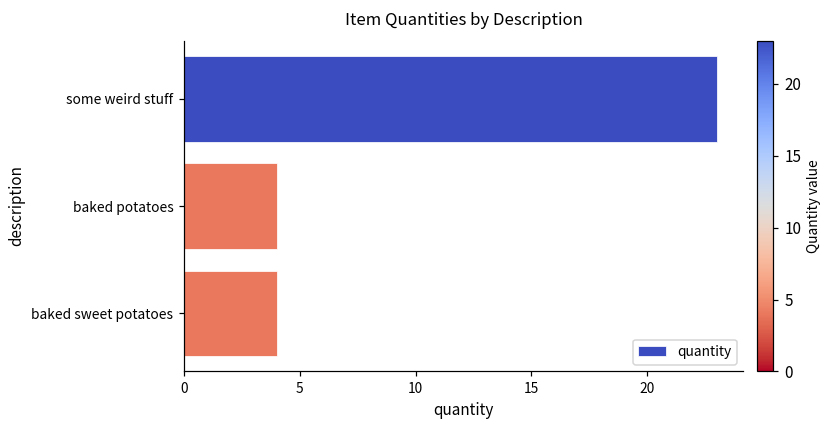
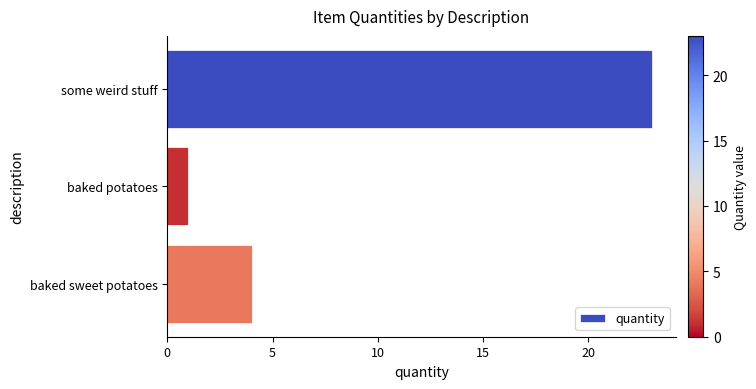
baked potatoes: 4 -> 1
